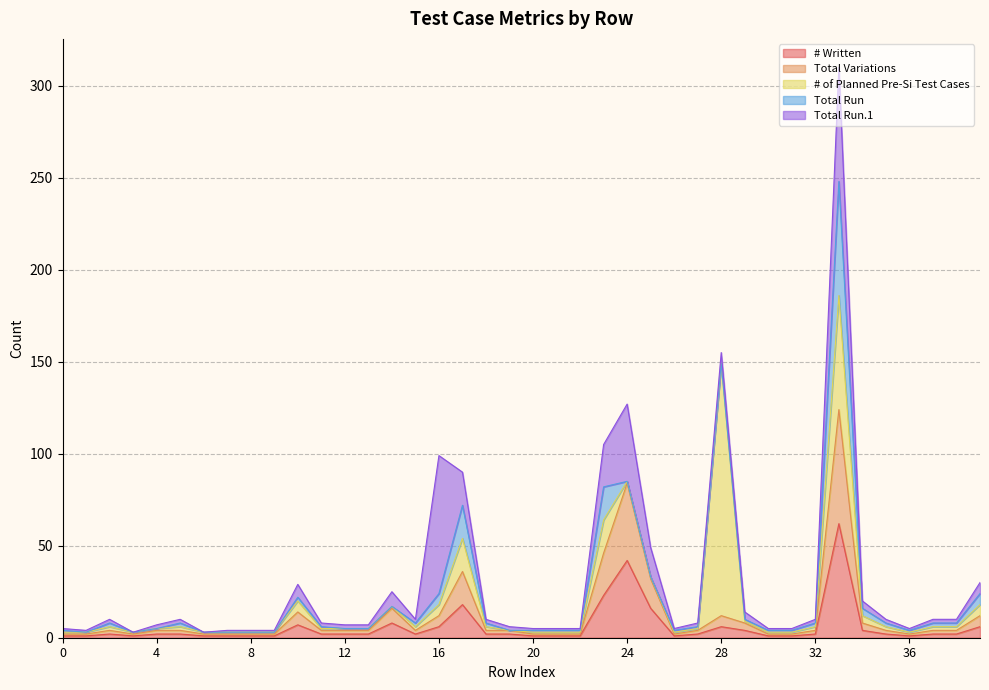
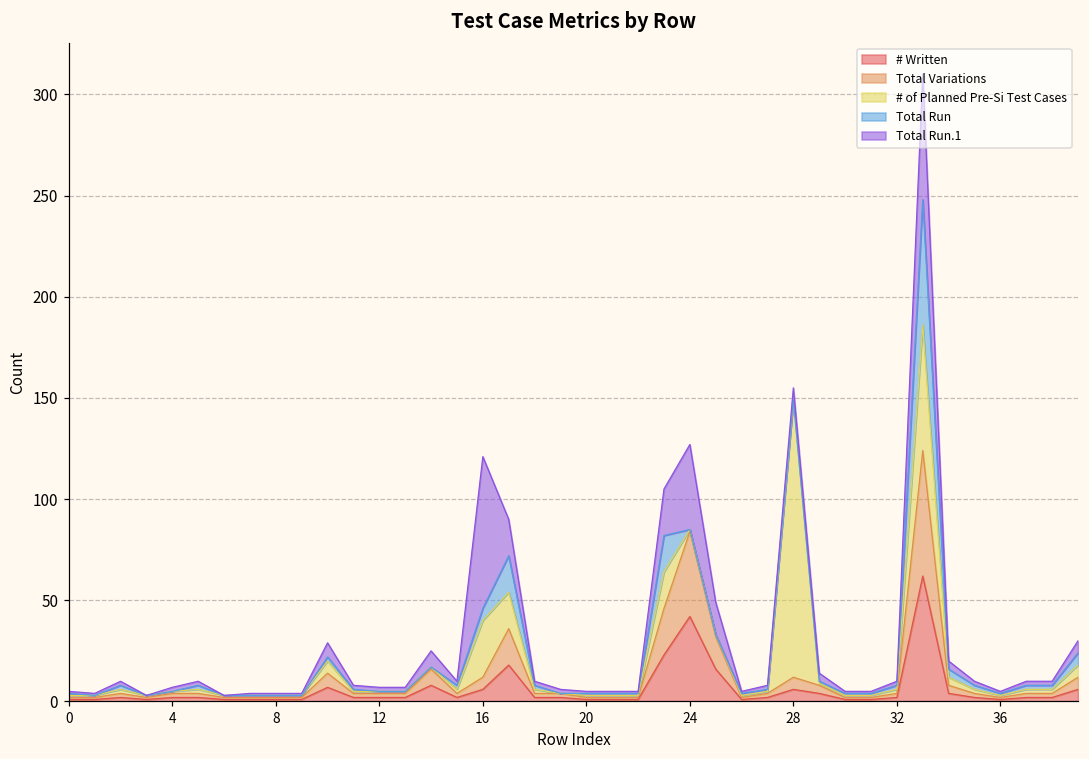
# of Planned Pre-Si Test Cases, 16: 6 -> 28
